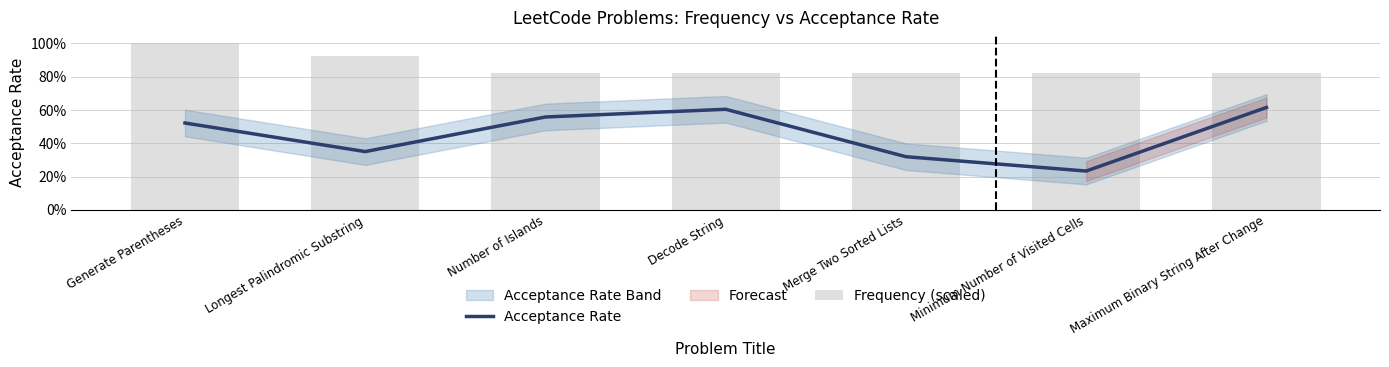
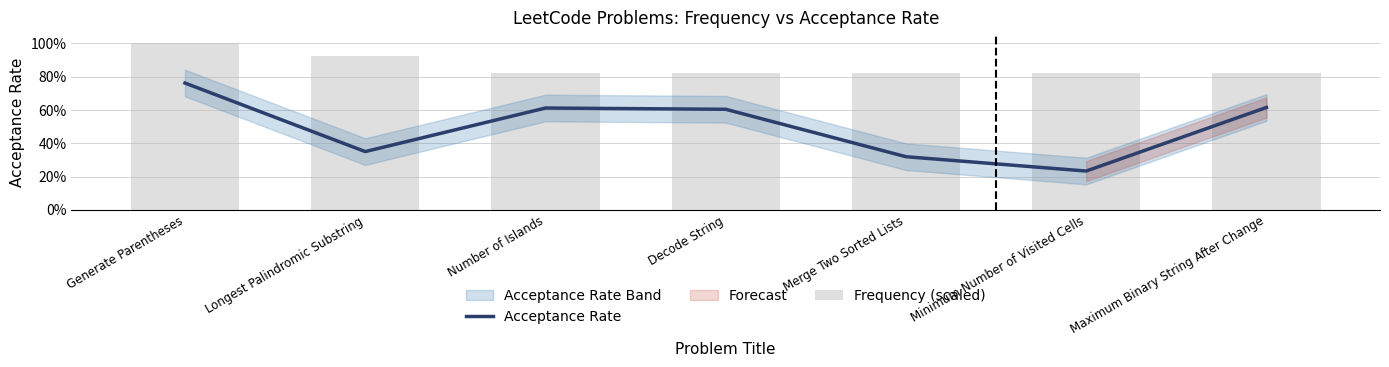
Acceptance Rate, Generate Parentheses: 52% -> 76%
Acceptance Rate, Number of Islands: 56% -> 61%
